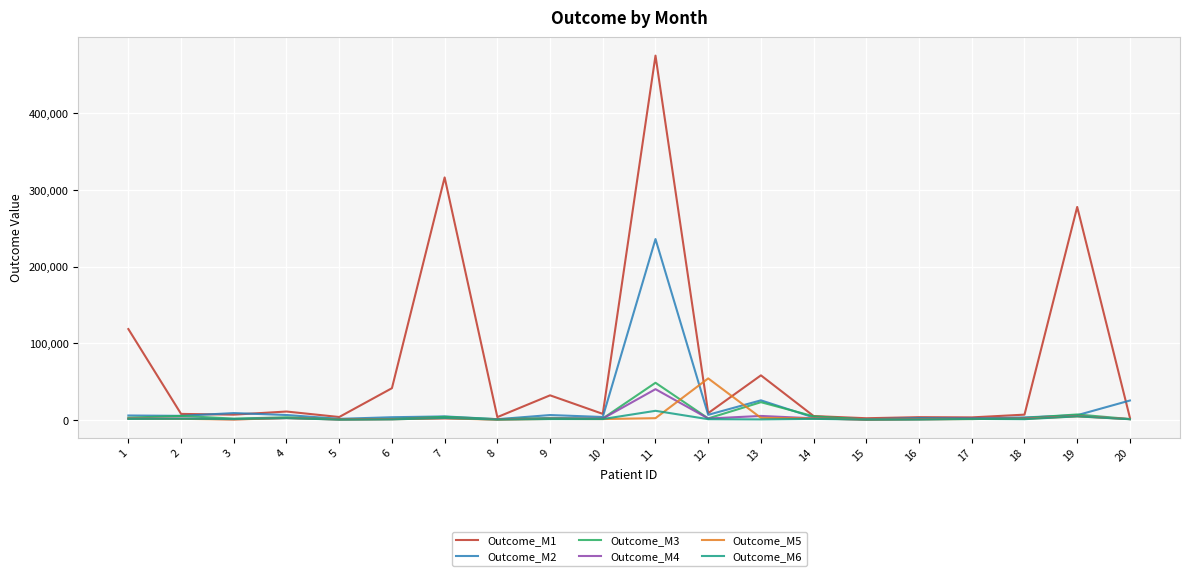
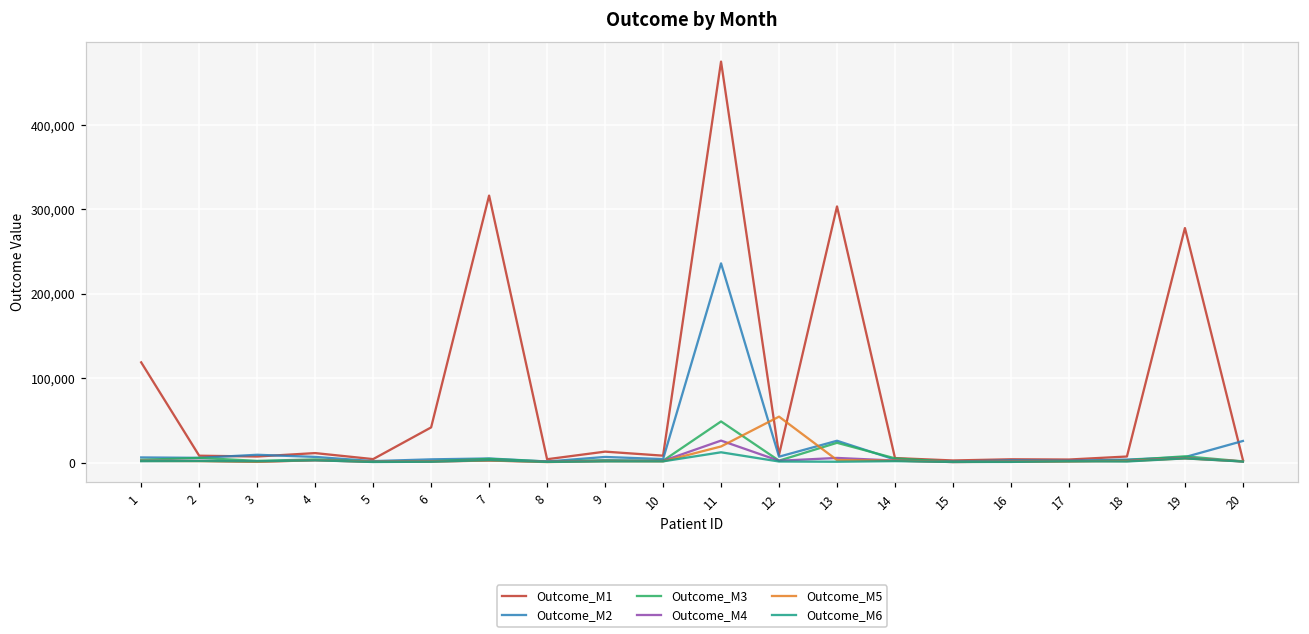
Outcome_M1, 9: 30,000 -> 10,000
Outcome_M4, 11: 40,000 -> 30,000
Outcome_M5, 11: 0 -> 20,000
Outcome_M1, 13: 60,000 -> 300,000
